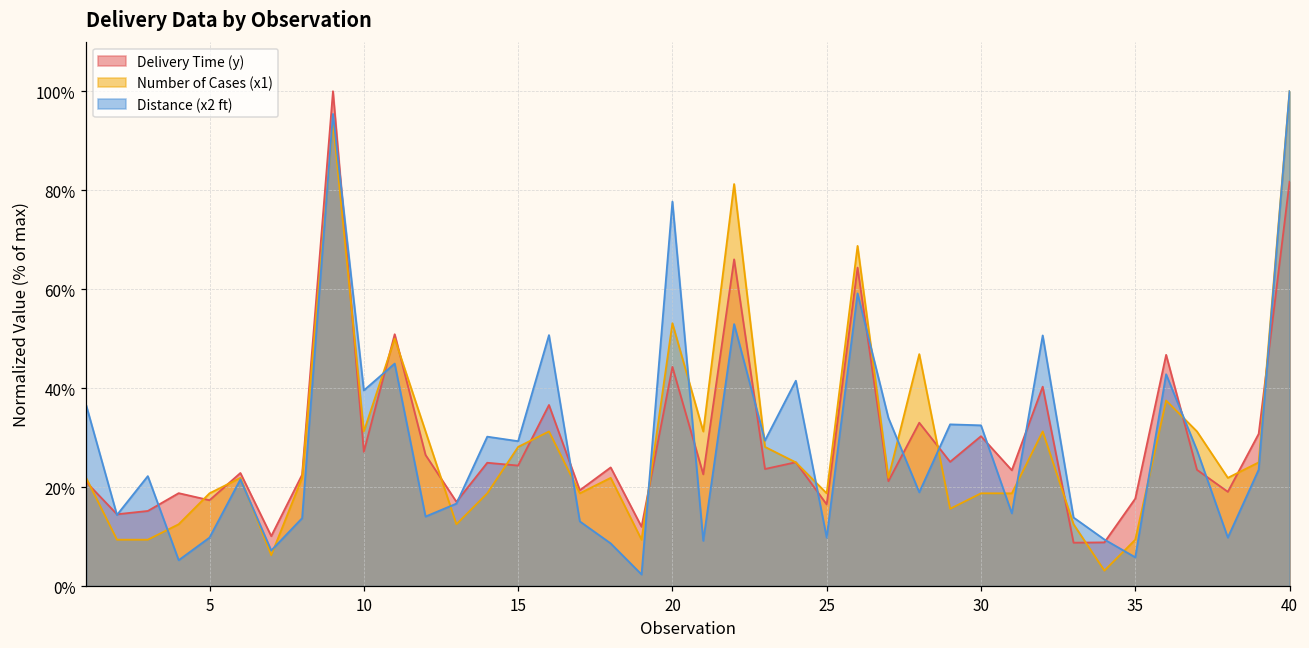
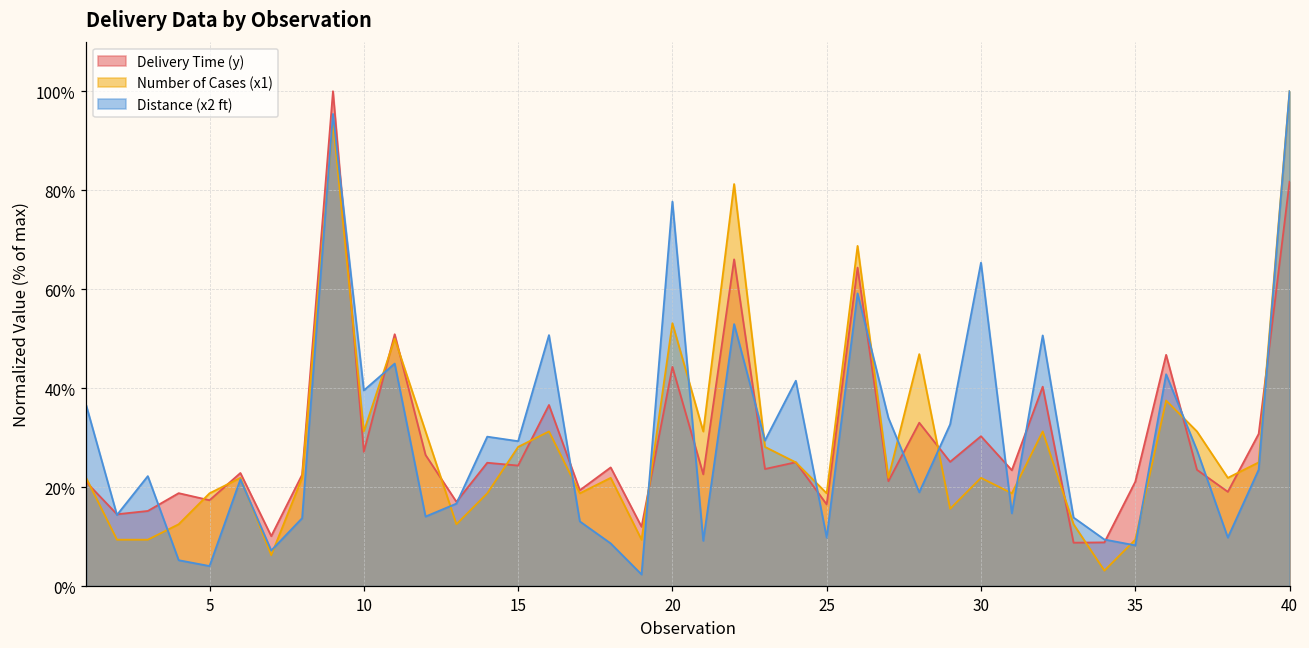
Distance (x2 ft), 5: 10% -> 4%
Number of Cases (x1), 30: 19% -> 22%
Distance (x2 ft), 30: 32% -> 65%
Delivery Time (y), 35: 18% -> 21%
Distance (x2 ft), 35: 6% -> 8%
